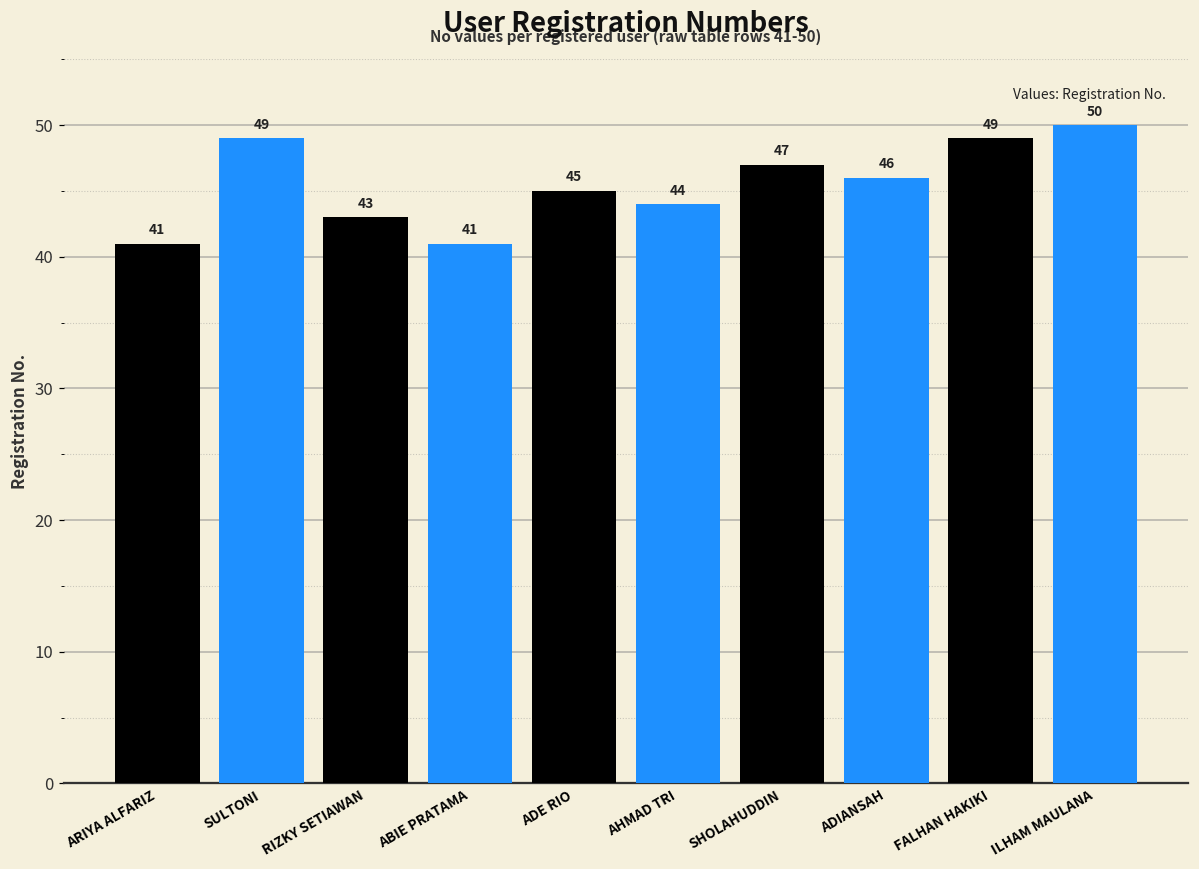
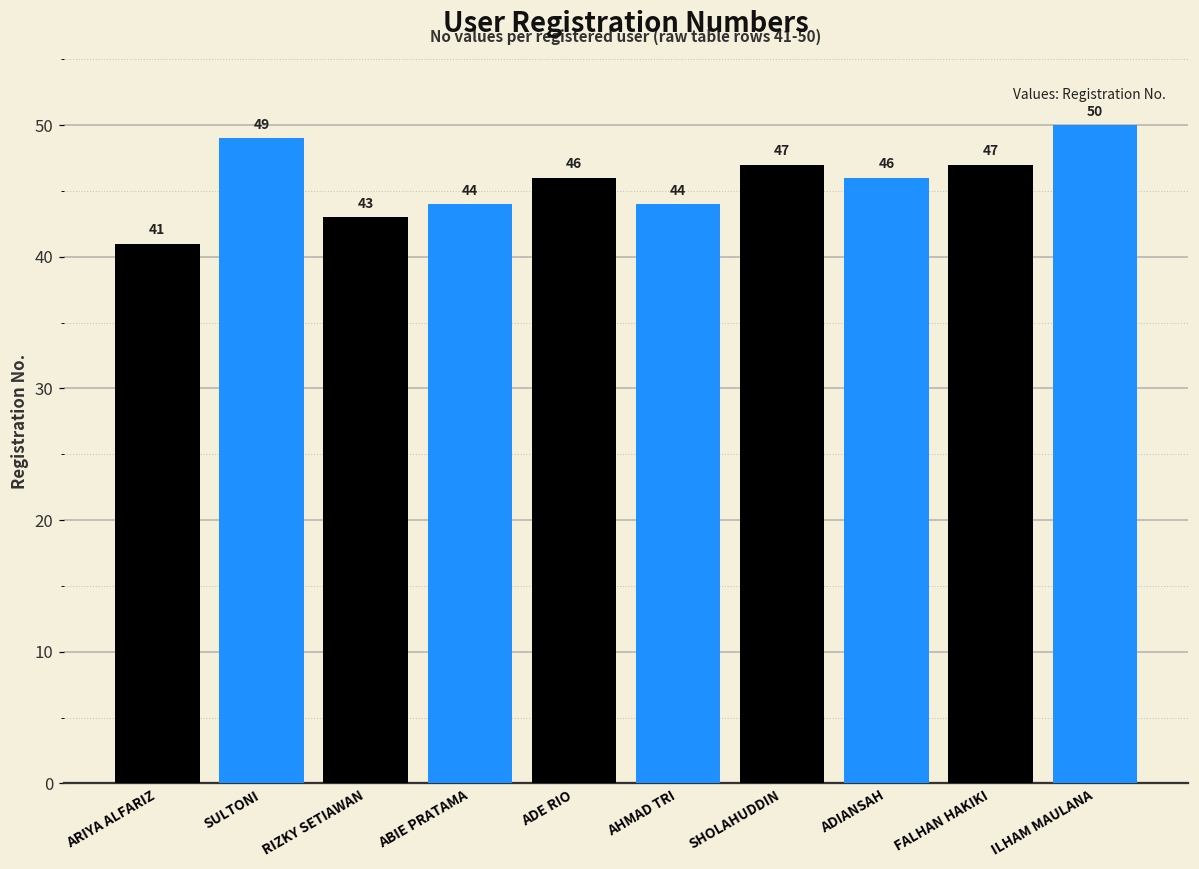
ABIE PRATAMA: 41 -> 44
ADE RIO: 45 -> 46
FALHAN HAKIKI: 49 -> 47
